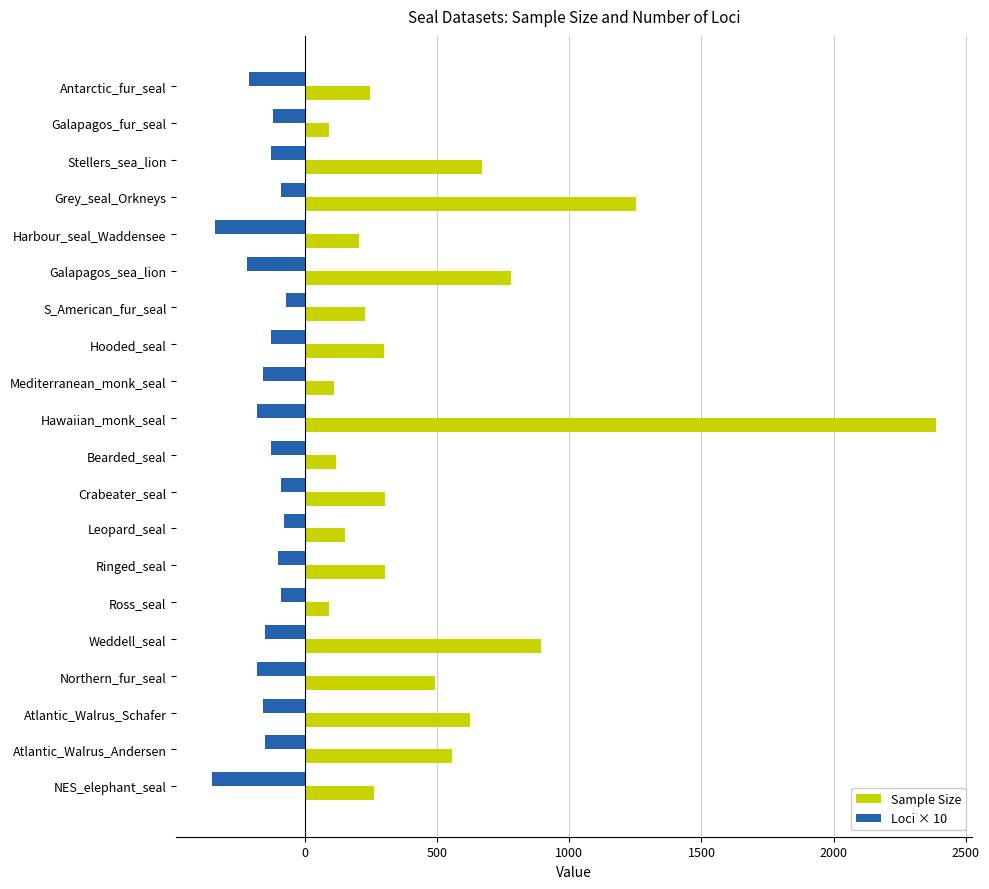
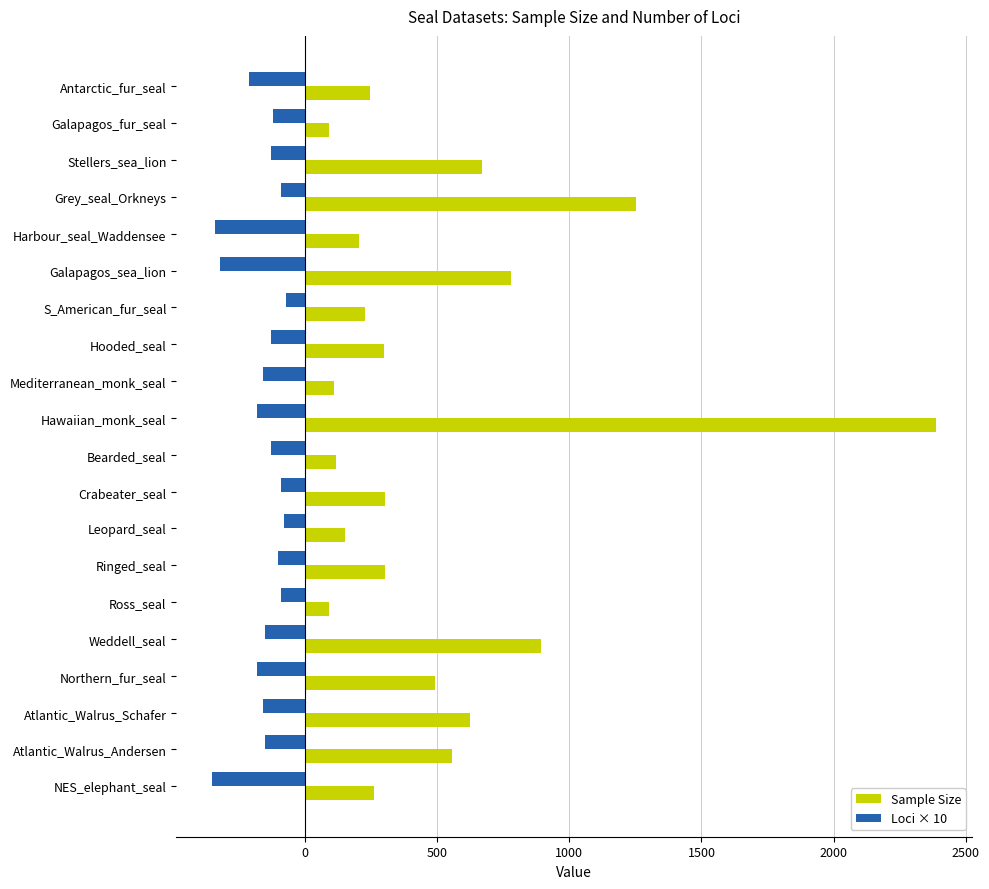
Loci × 10, Galapagos_sea_lion: -220 -> -320
